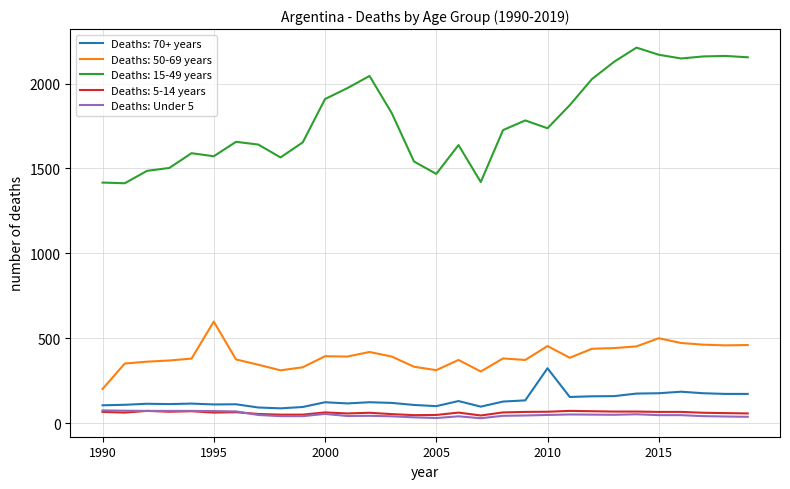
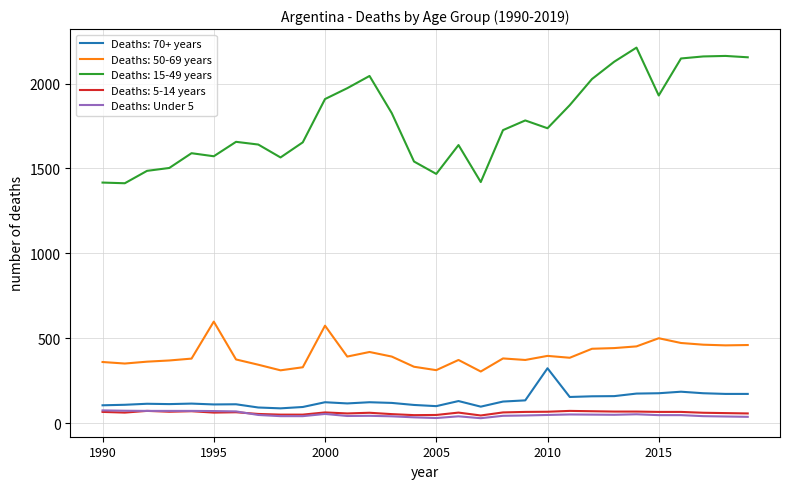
Deaths: 50-69 years, 1990: 200 -> 360
Deaths: 50-69 years, 2000: 390 -> 570
Deaths: 50-69 years, 2010: 450 -> 400
Deaths: 15-49 years, 2015: 2170 -> 1930
